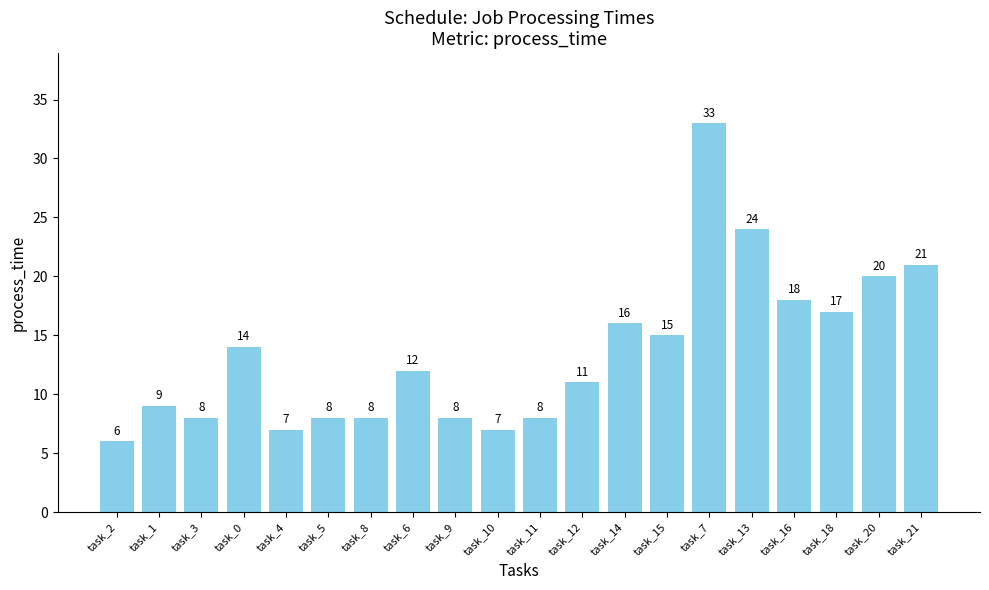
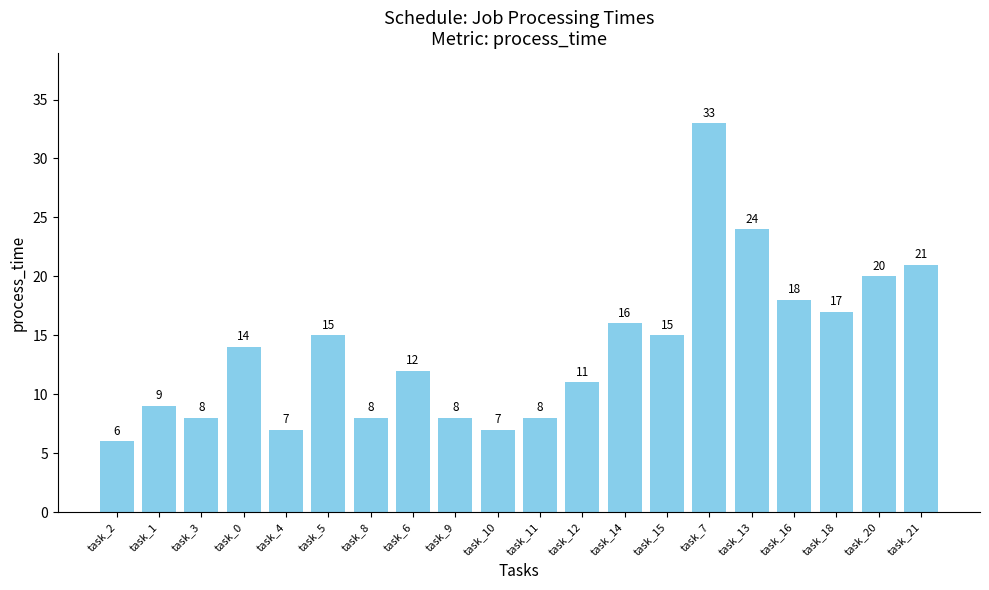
task_5: 8 -> 15
